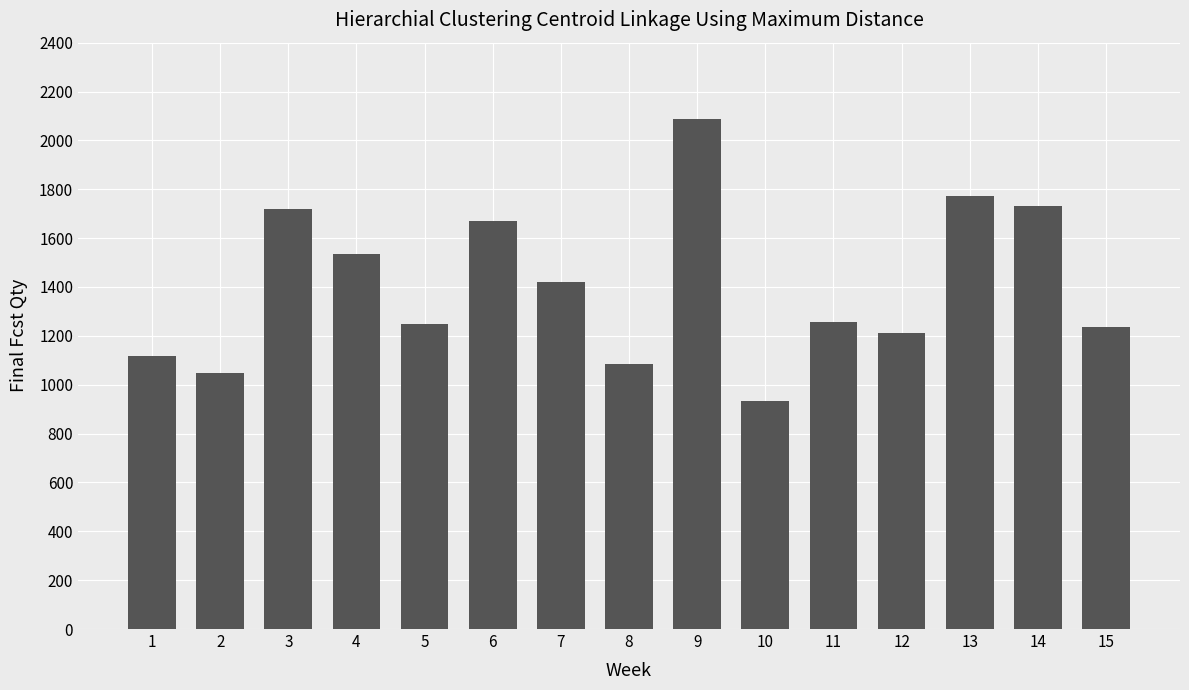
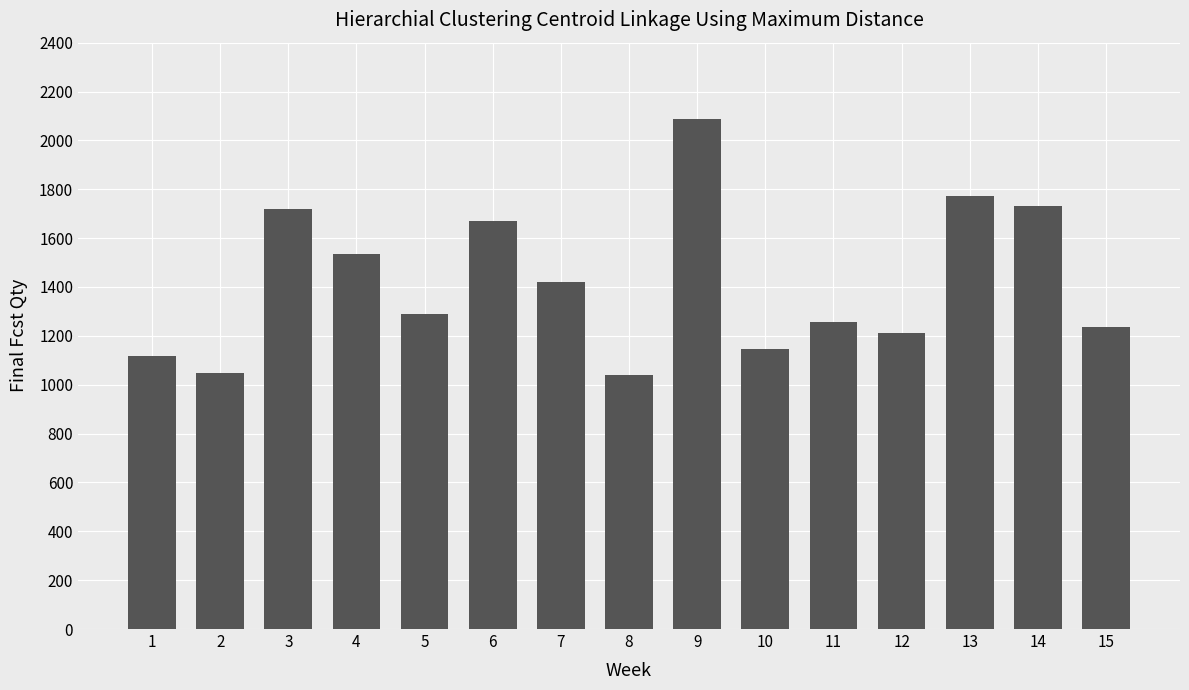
5: 1250 -> 1290
8: 1090 -> 1040
10: 930 -> 1150
